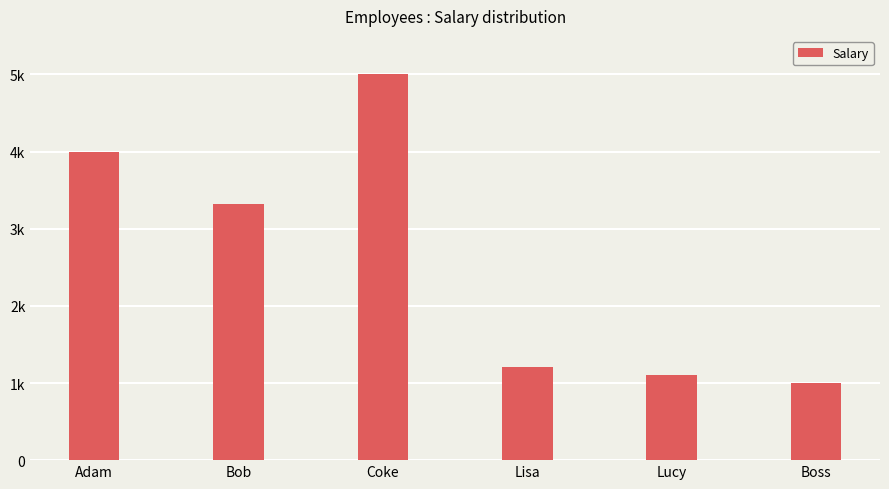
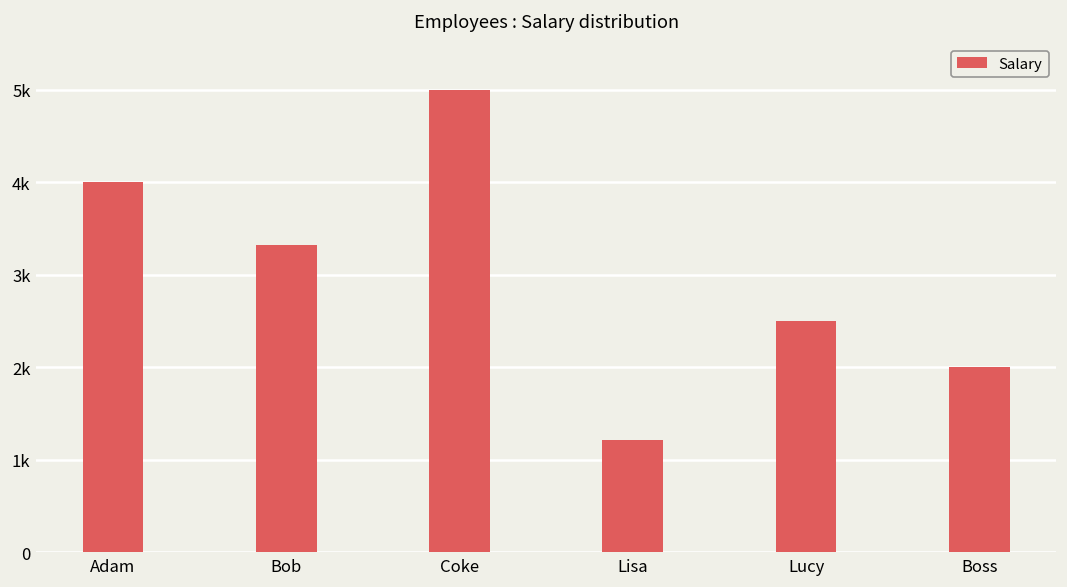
Lucy: 1100 -> 2500
Boss: 1000 -> 2000
